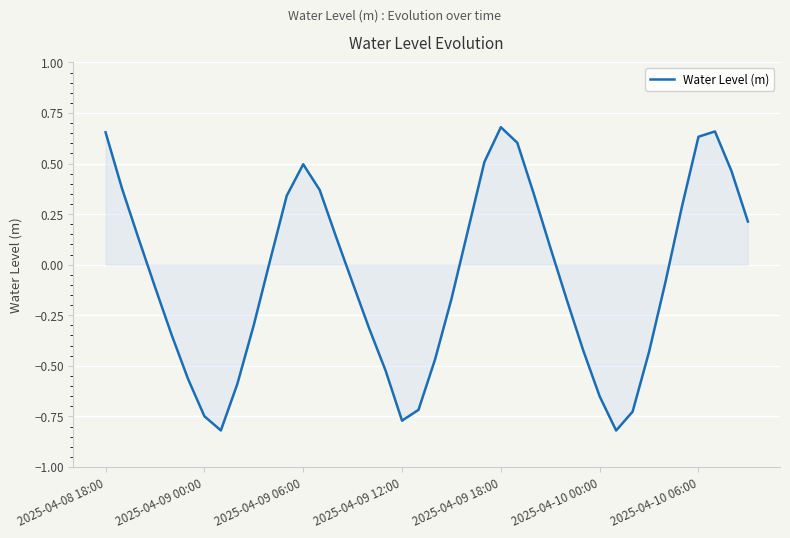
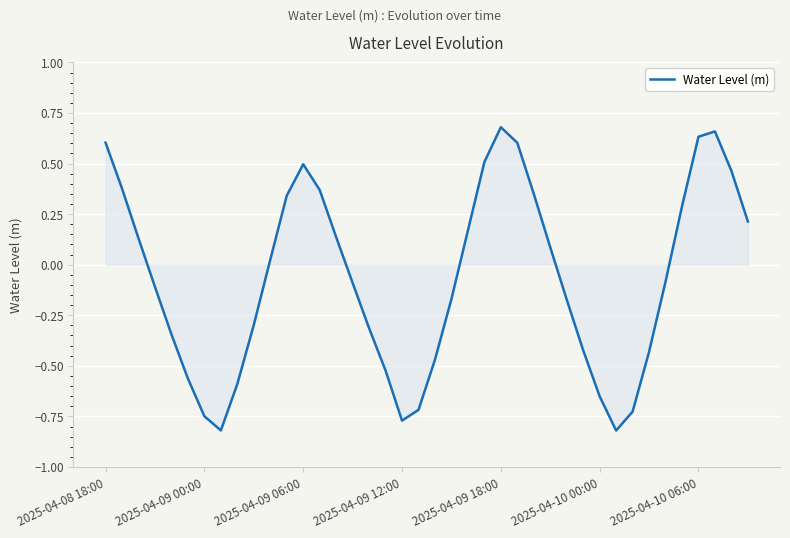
Water Level (m), 2025-04-08 18:00: 0.65 -> 0.60
